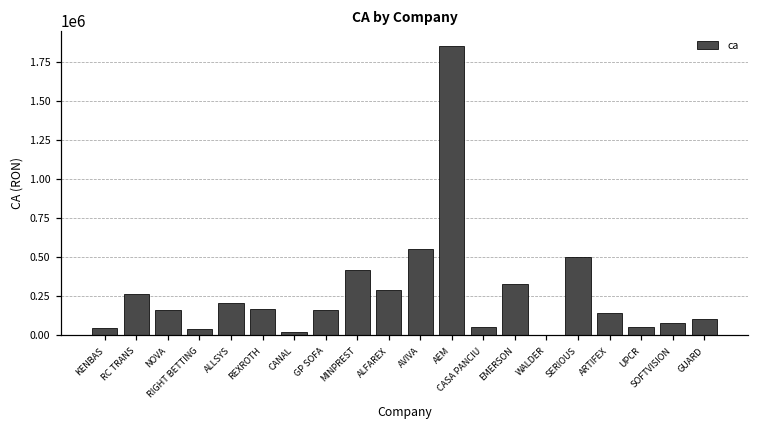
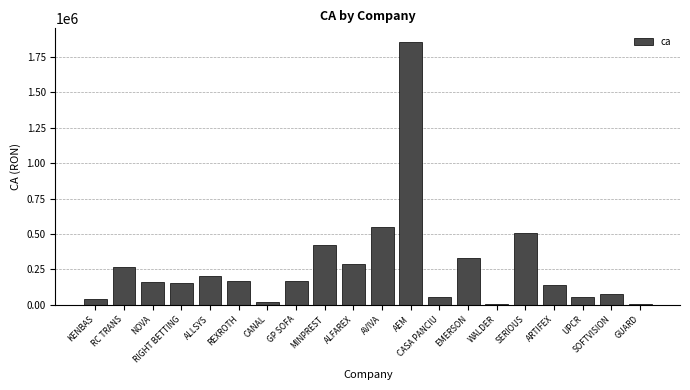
RIGHT BETTING: 40000 -> 150000
GUARD: 110000 -> 0
